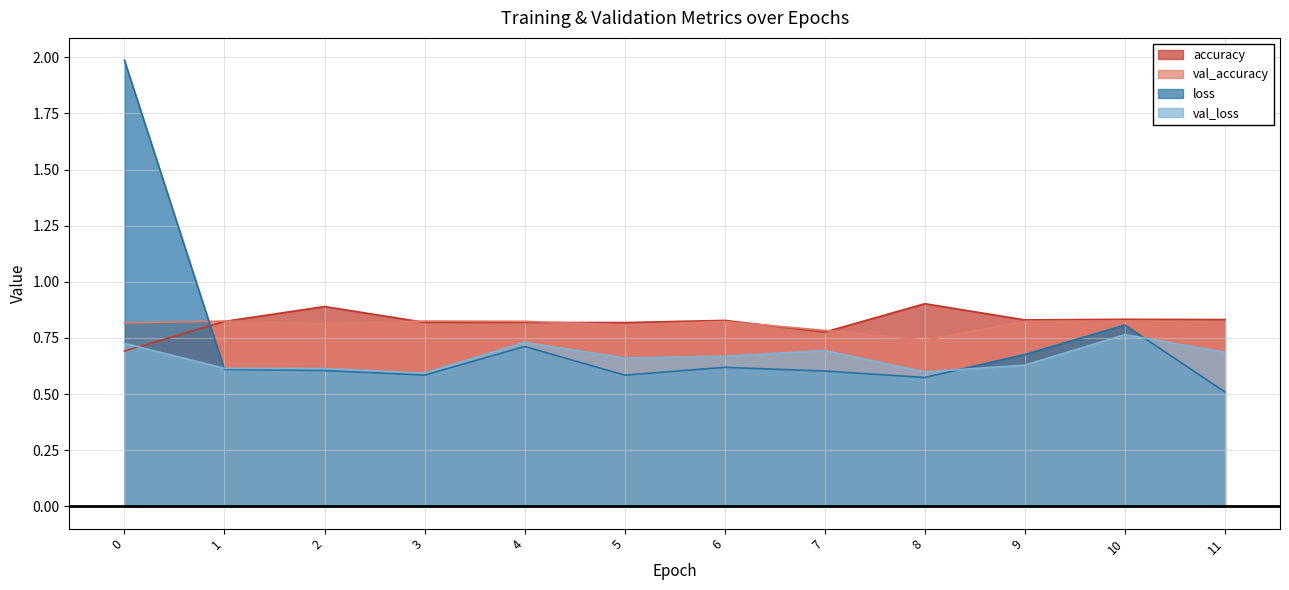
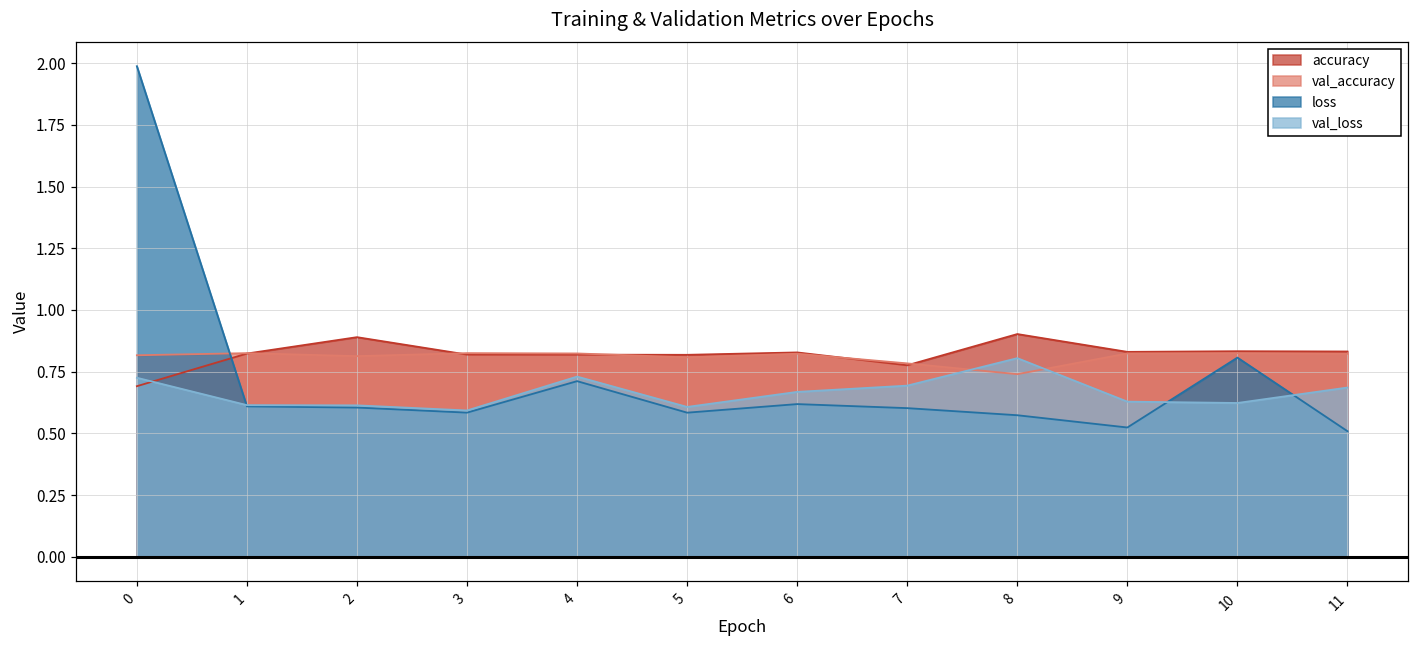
val_loss, 5: 0.66 -> 0.61
val_loss, 8: 0.60 -> 0.81
loss, 9: 0.68 -> 0.52
val_loss, 10: 0.76 -> 0.62
